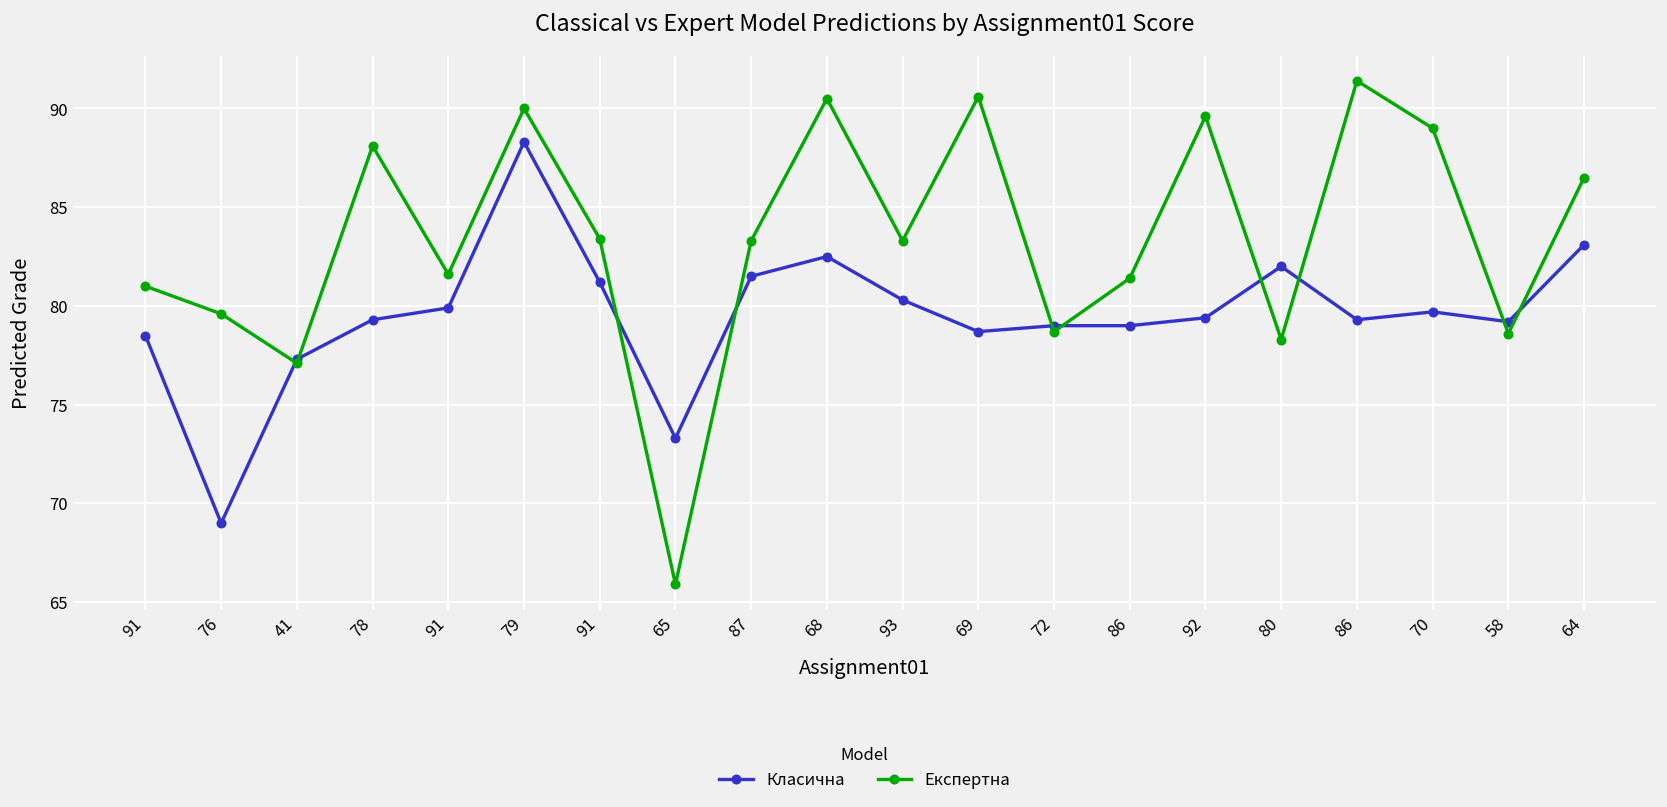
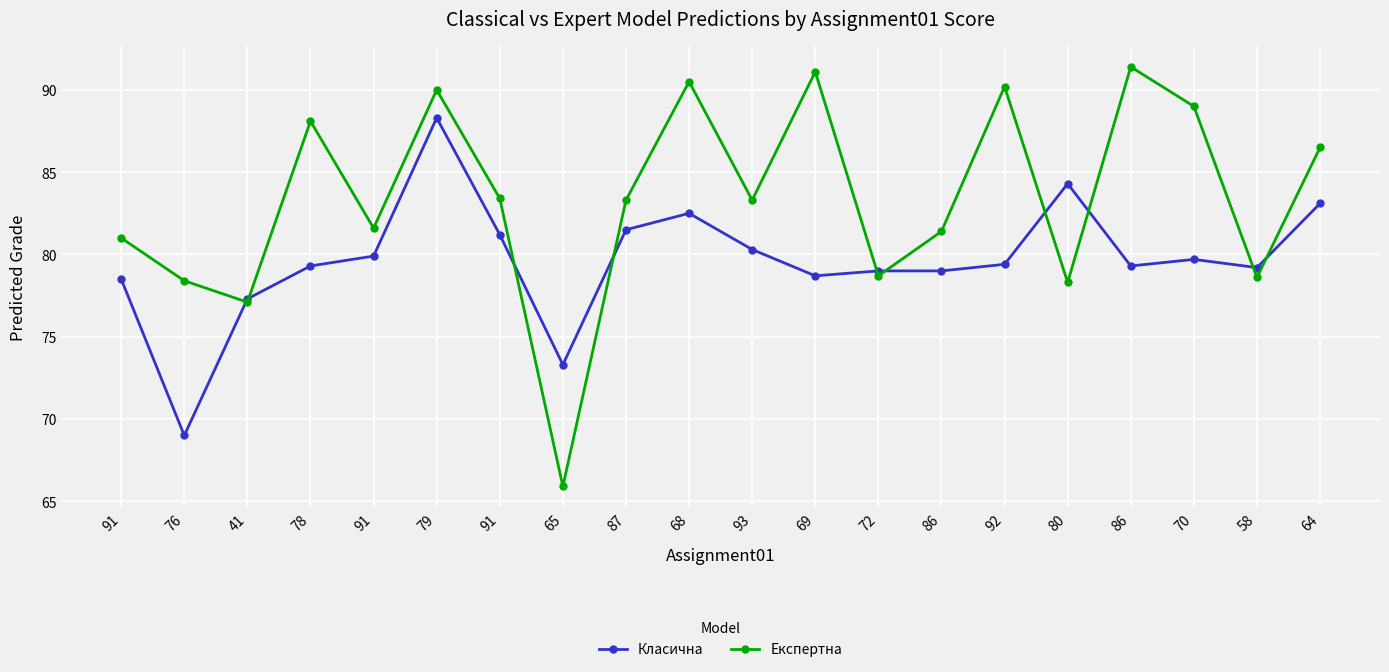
Експертна, 76: 79.6 -> 78.4
Експертна, 69: 90.6 -> 91.1
Експертна, 92: 89.6 -> 90.2
Класична, 80: 82.0 -> 84.3
